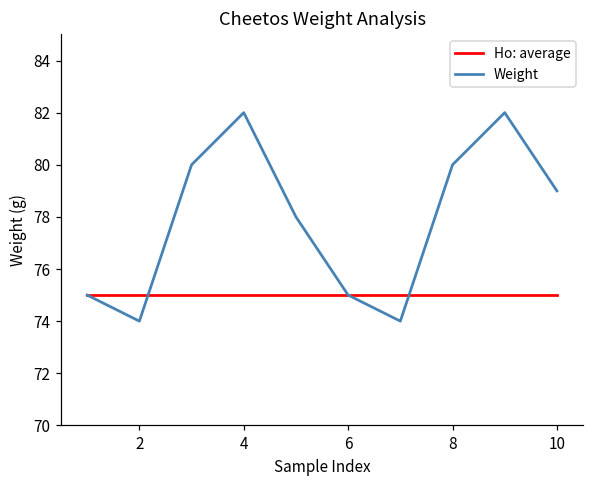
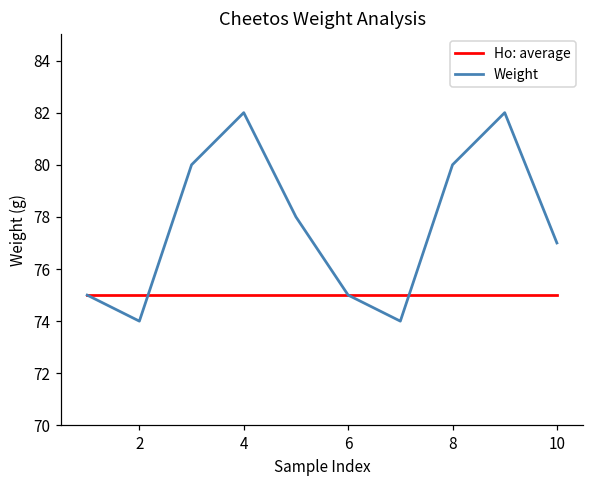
Weight, 10: 79 -> 77
